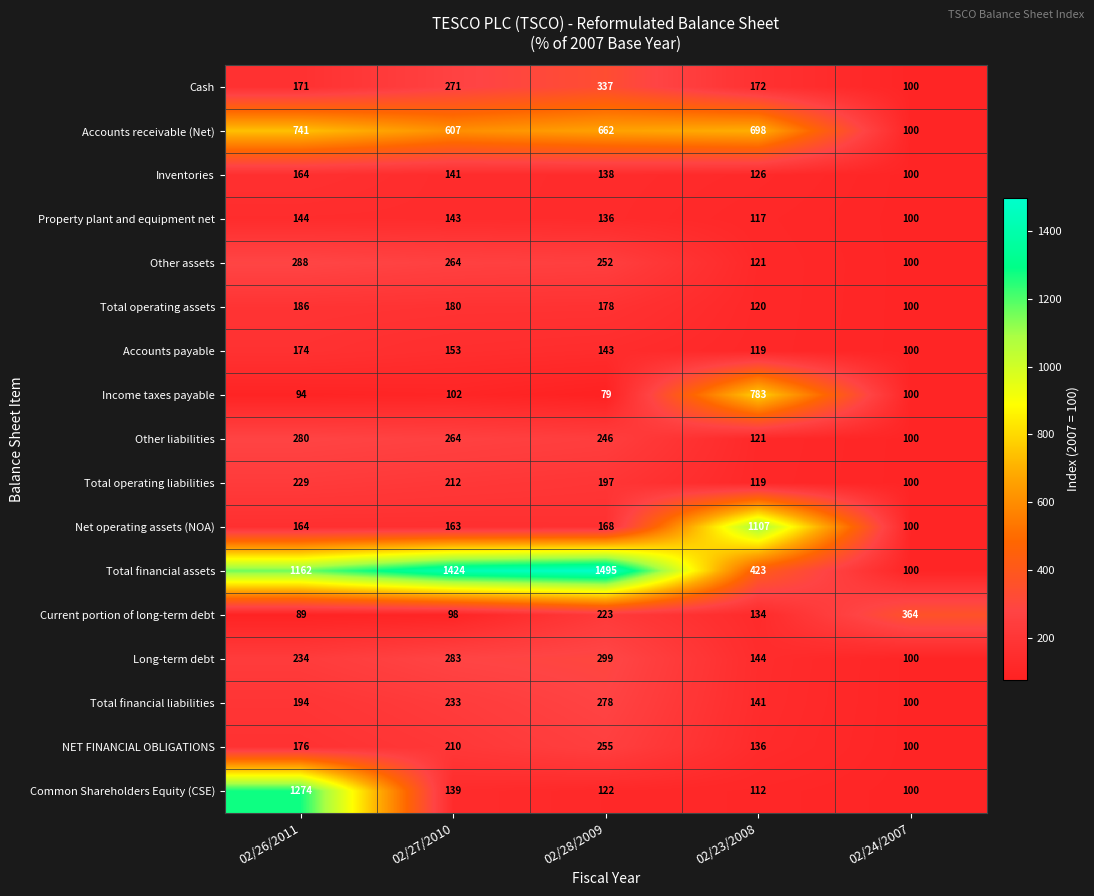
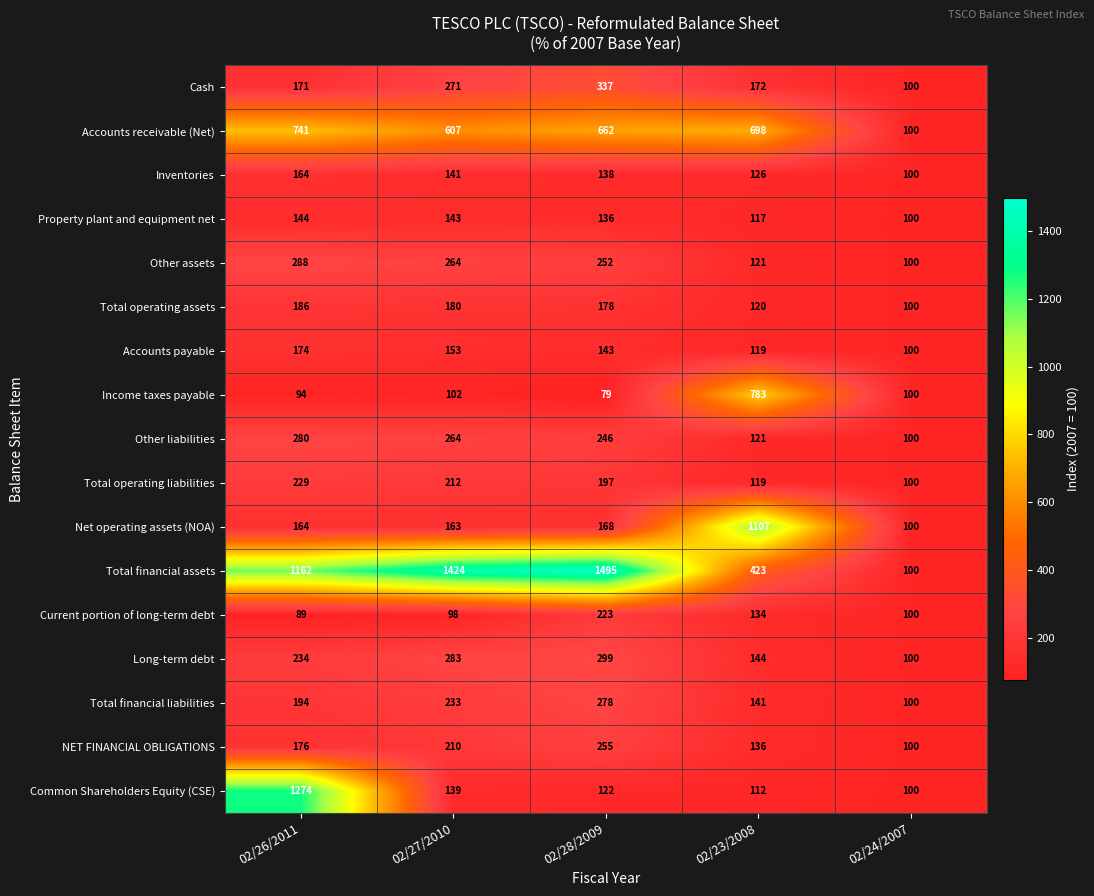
Current portion of long-term debt, 02/24/2007: 364 -> 100
